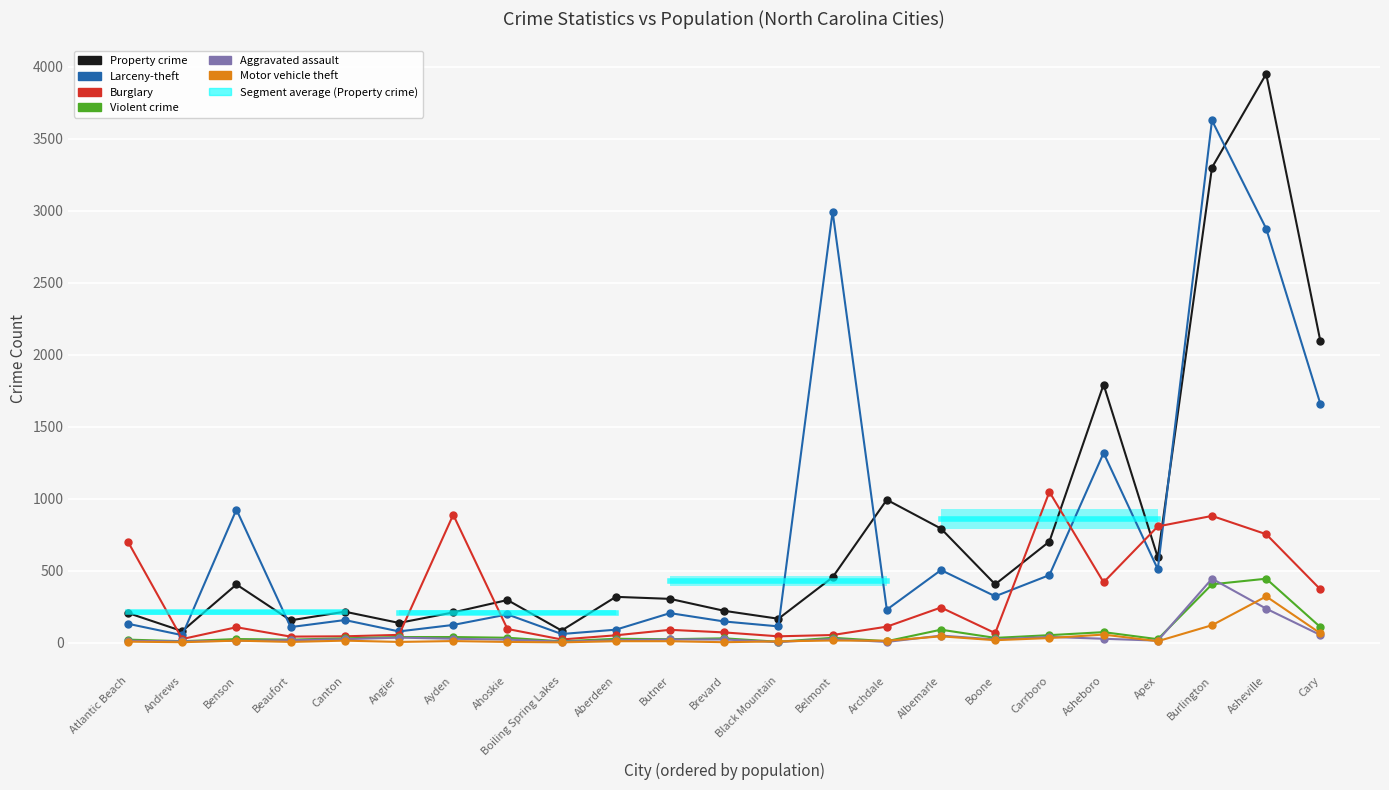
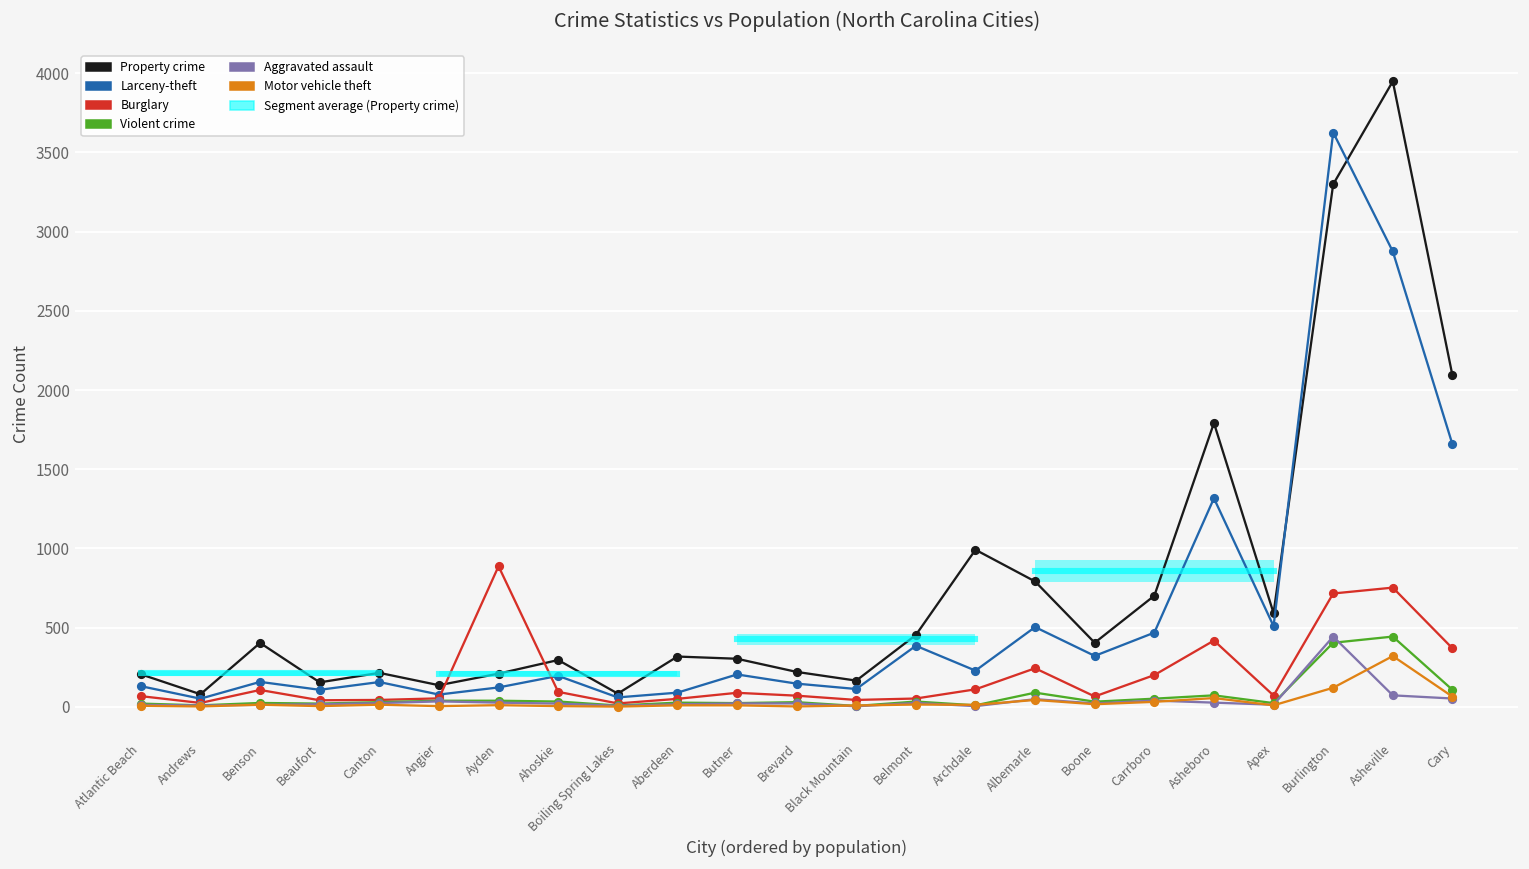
Burglary, Atlantic Beach: 700 -> 70
Larceny-theft, Benson: 920 -> 160
Larceny-theft, Belmont: 2990 -> 390
Burglary, Carrboro: 1050 -> 200
Burglary, Apex: 810 -> 70
Burglary, Burlington: 880 -> 720
Aggravated assault, Asheville: 240 -> 70
